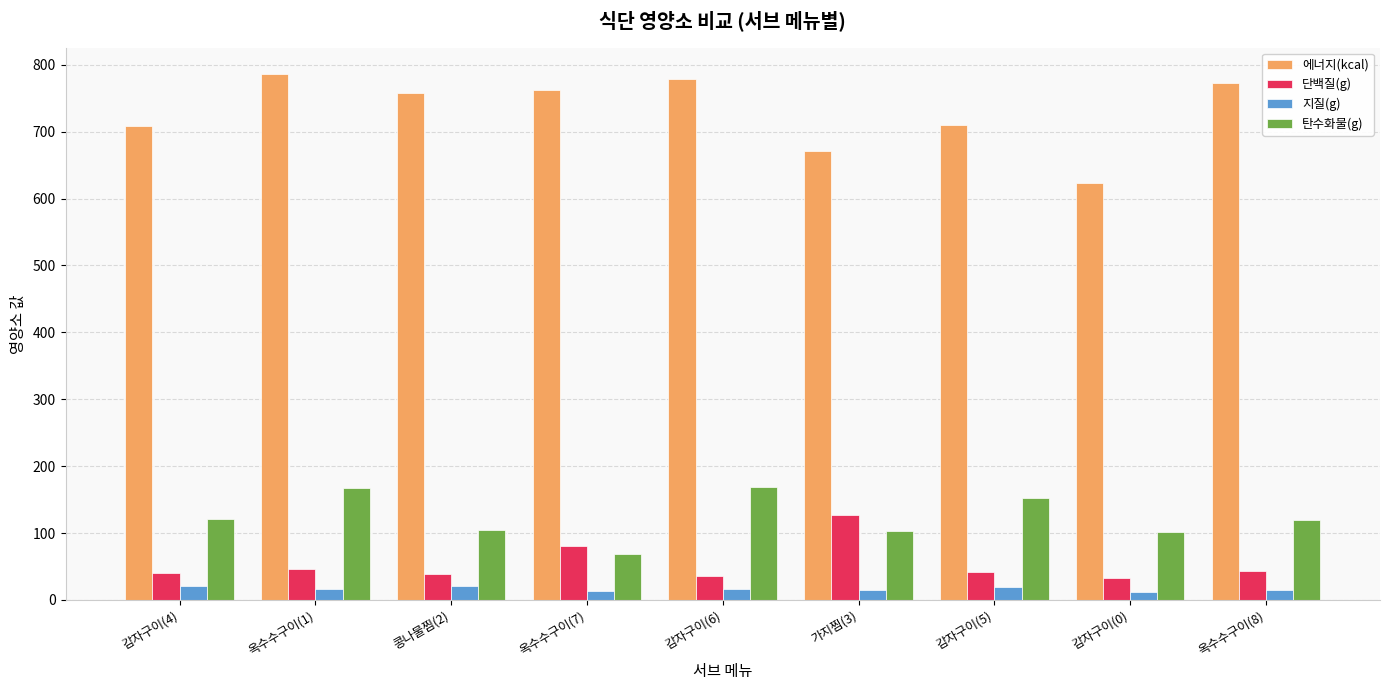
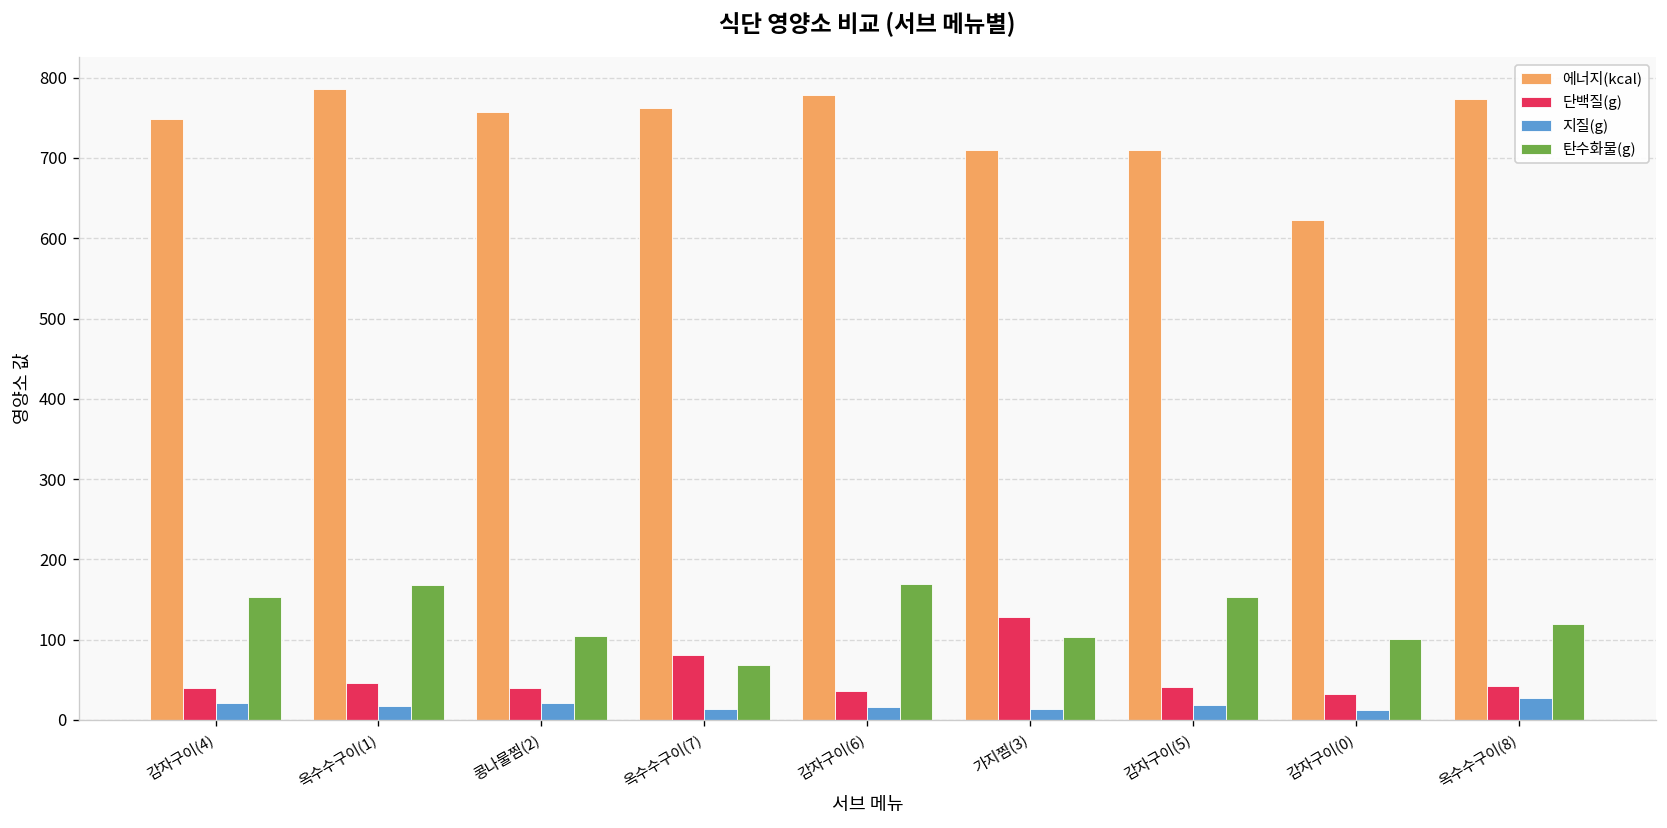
에너지(kcal), 감자구이(4): 710 -> 750
탄수화물(g), 감자구이(4): 120 -> 150
에너지(kcal), 가지찜(3): 670 -> 710
지질(g), 옥수수구이(8): 10 -> 30
